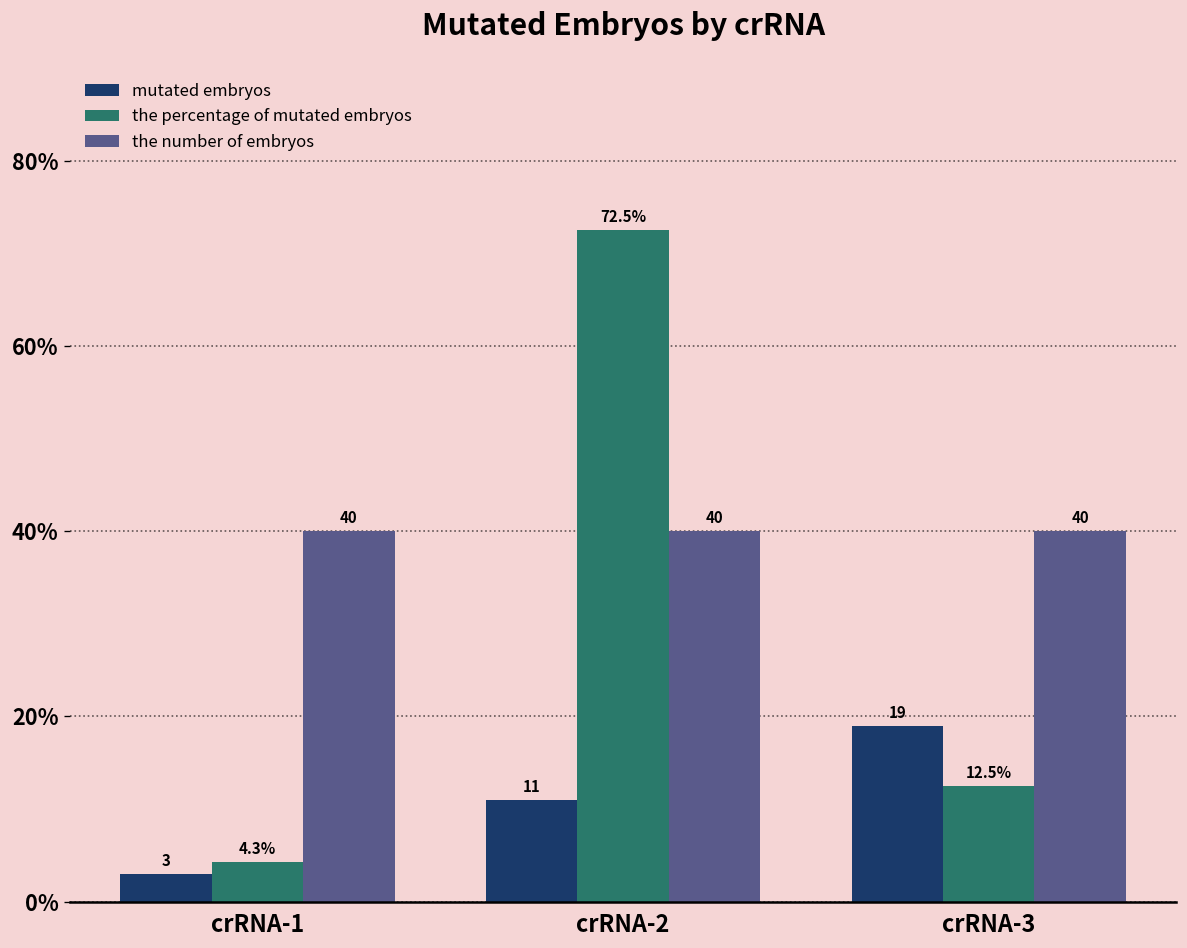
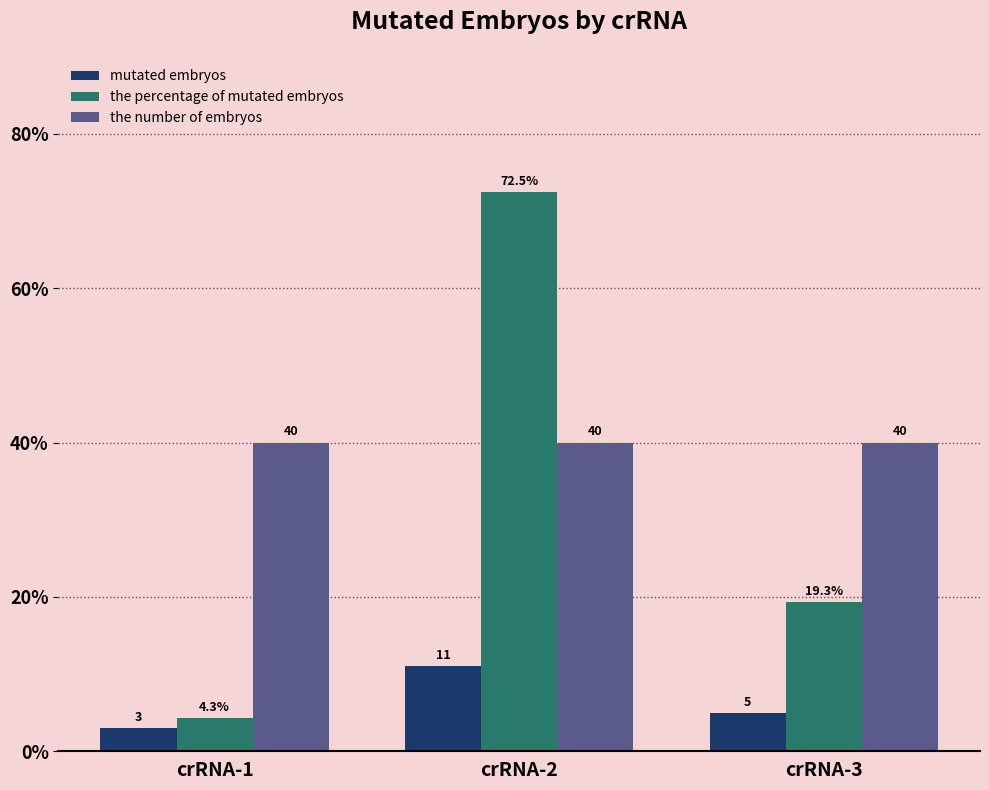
mutated embryos, crRNA-3: 19 -> 5
the percentage of mutated embryos, crRNA-3: 12.5% -> 19.3%
